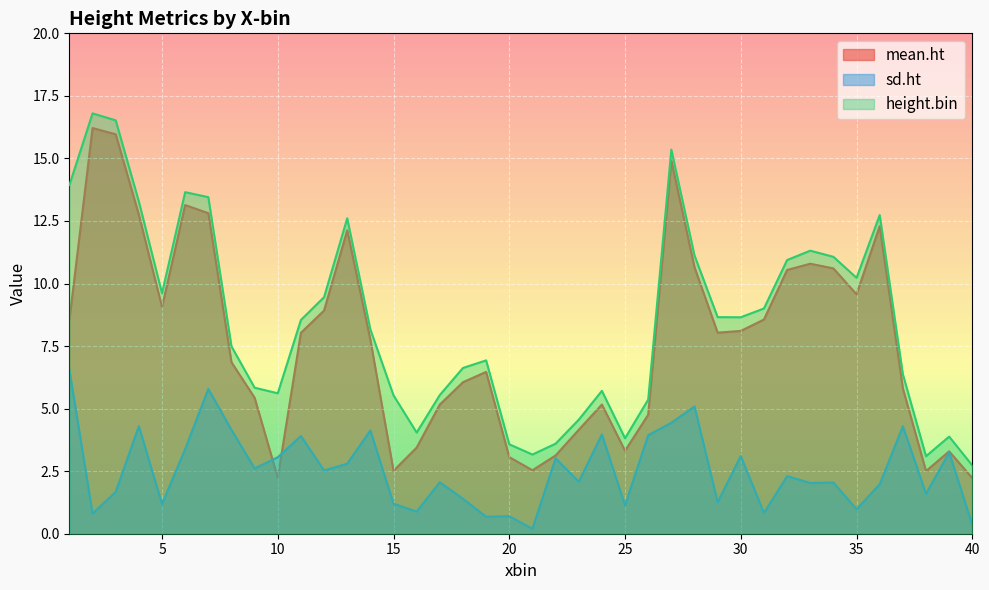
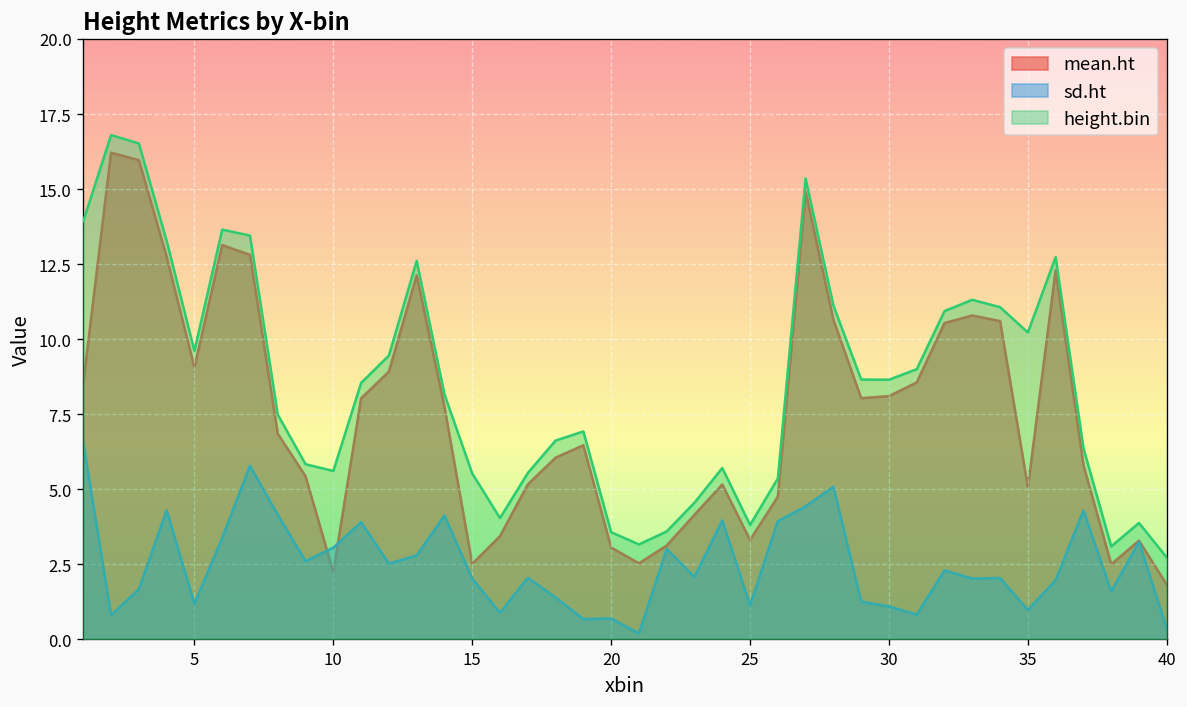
sd.ht, 15: 1.2 -> 2.0
sd.ht, 30: 3.1 -> 1.1
mean.ht, 35: 9.6 -> 5.1
mean.ht, 40: 2.2 -> 1.8
